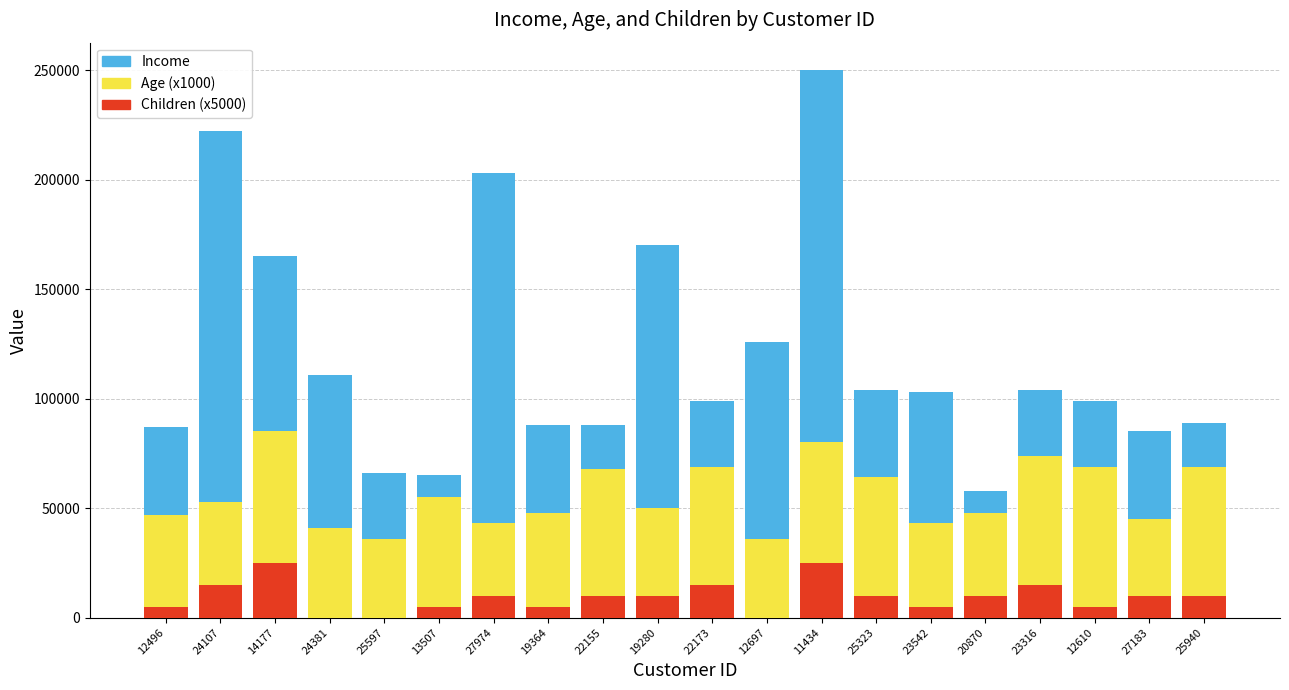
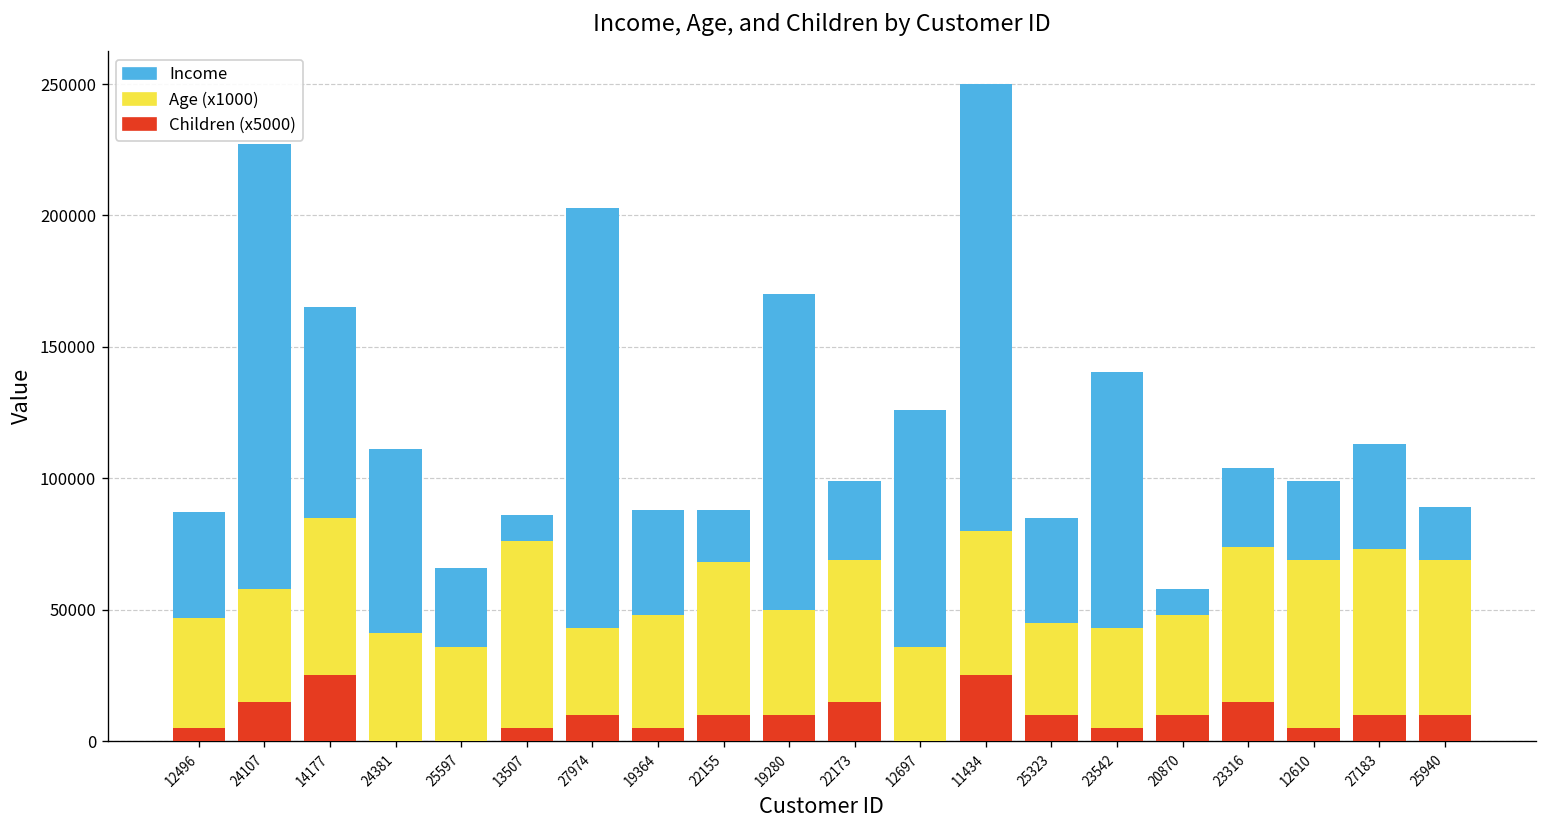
Age (x1000), 24107: 38000 -> 43000
Age (x1000), 13507: 50000 -> 71000
Age (x1000), 25323: 54000 -> 35000
Income, 23542: 60000 -> 97000
Age (x1000), 27183: 35000 -> 63000
